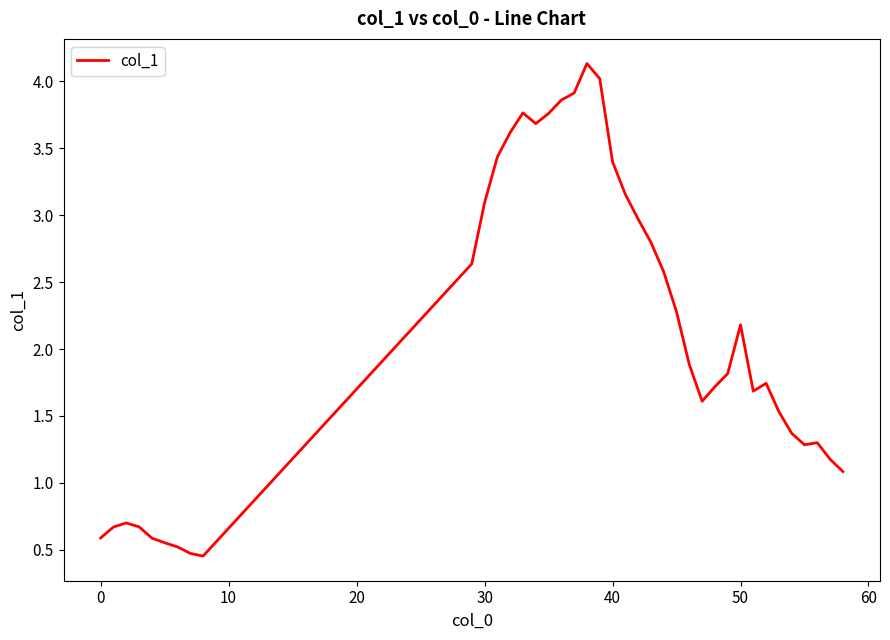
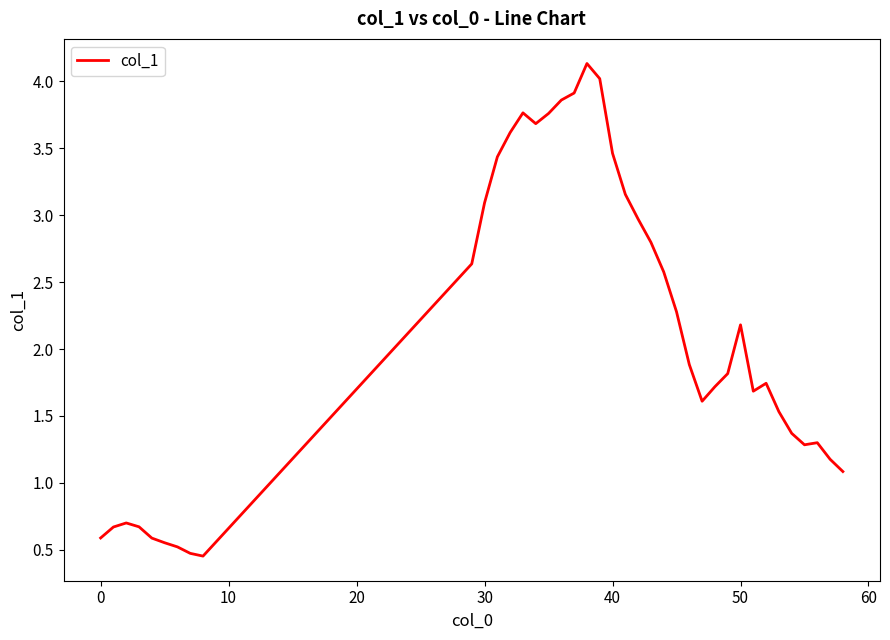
40: 3.40 -> 3.46
